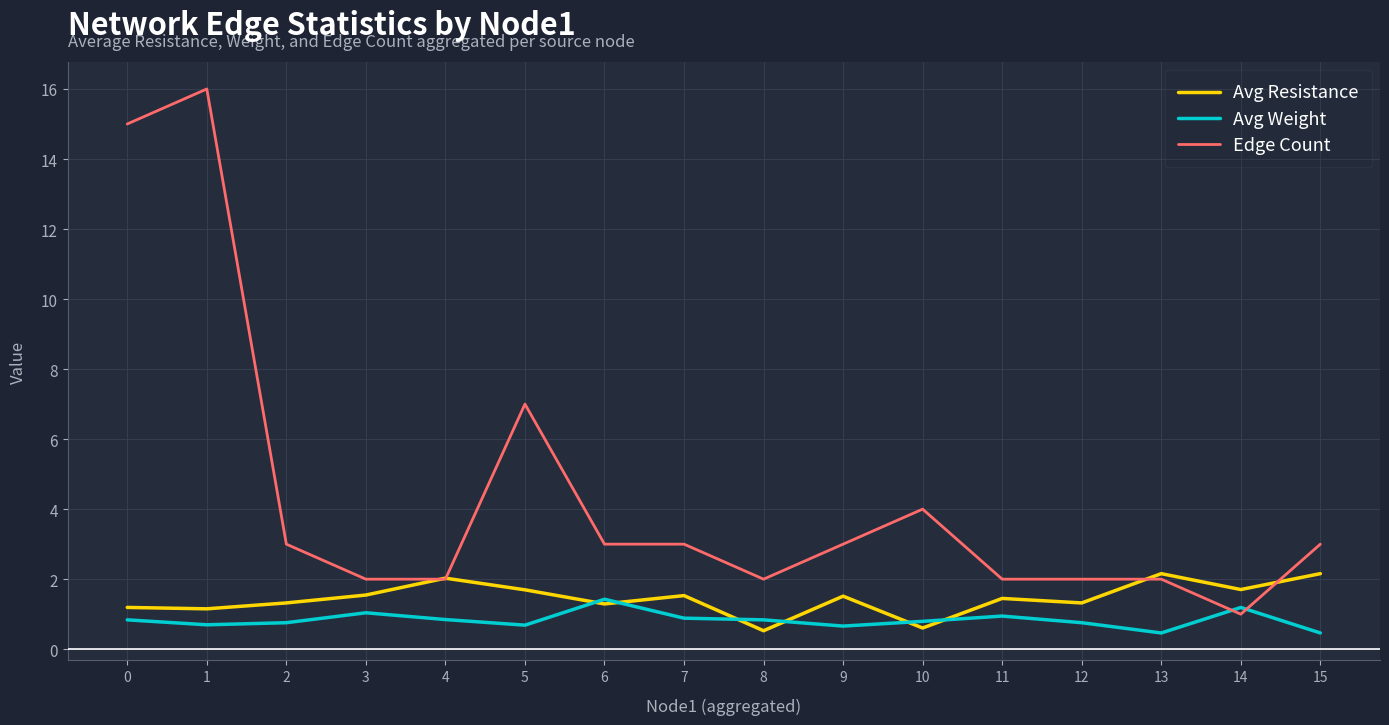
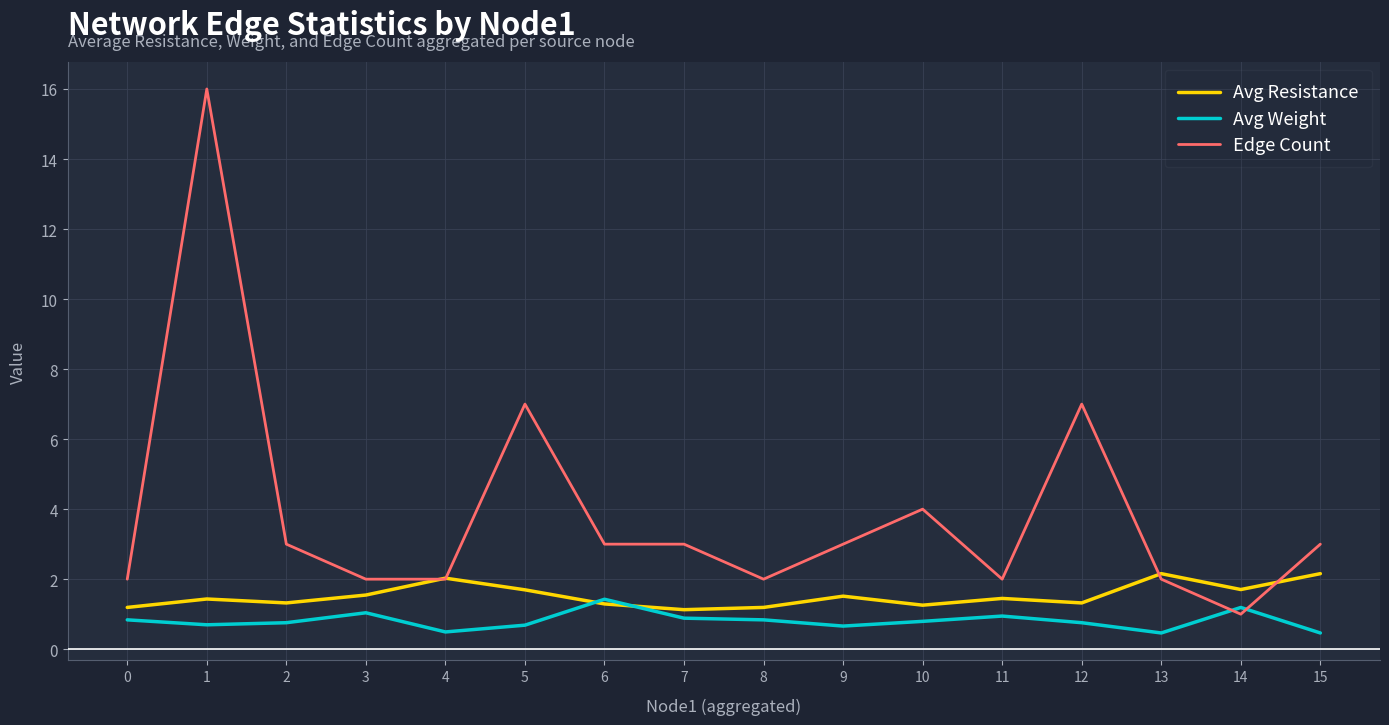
Edge Count, 0: 15 -> 2
Avg Resistance, 1: 1.2 -> 1.4
Avg Weight, 4: 0.8 -> 0.5
Avg Resistance, 7: 1.5 -> 1.1
Avg Resistance, 8: 0.5 -> 1.2
Avg Resistance, 10: 0.6 -> 1.3
Edge Count, 12: 2 -> 7
